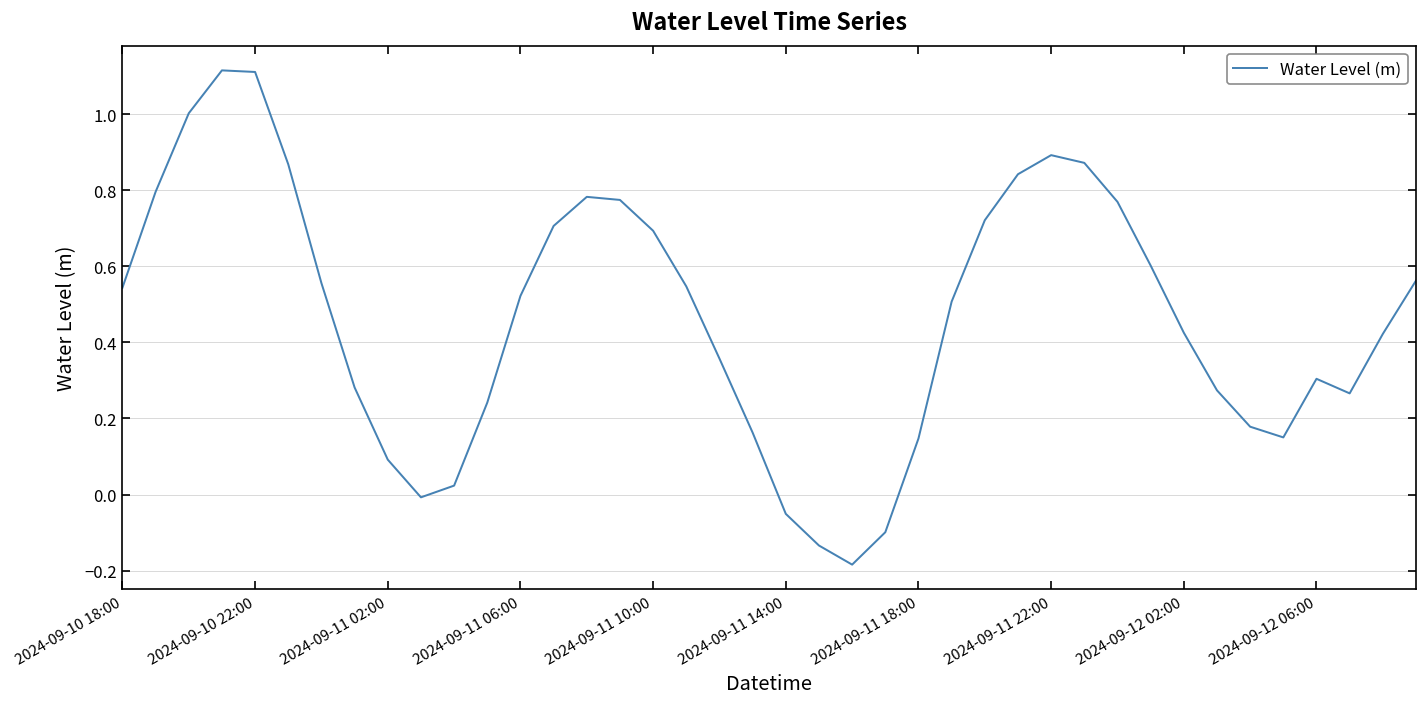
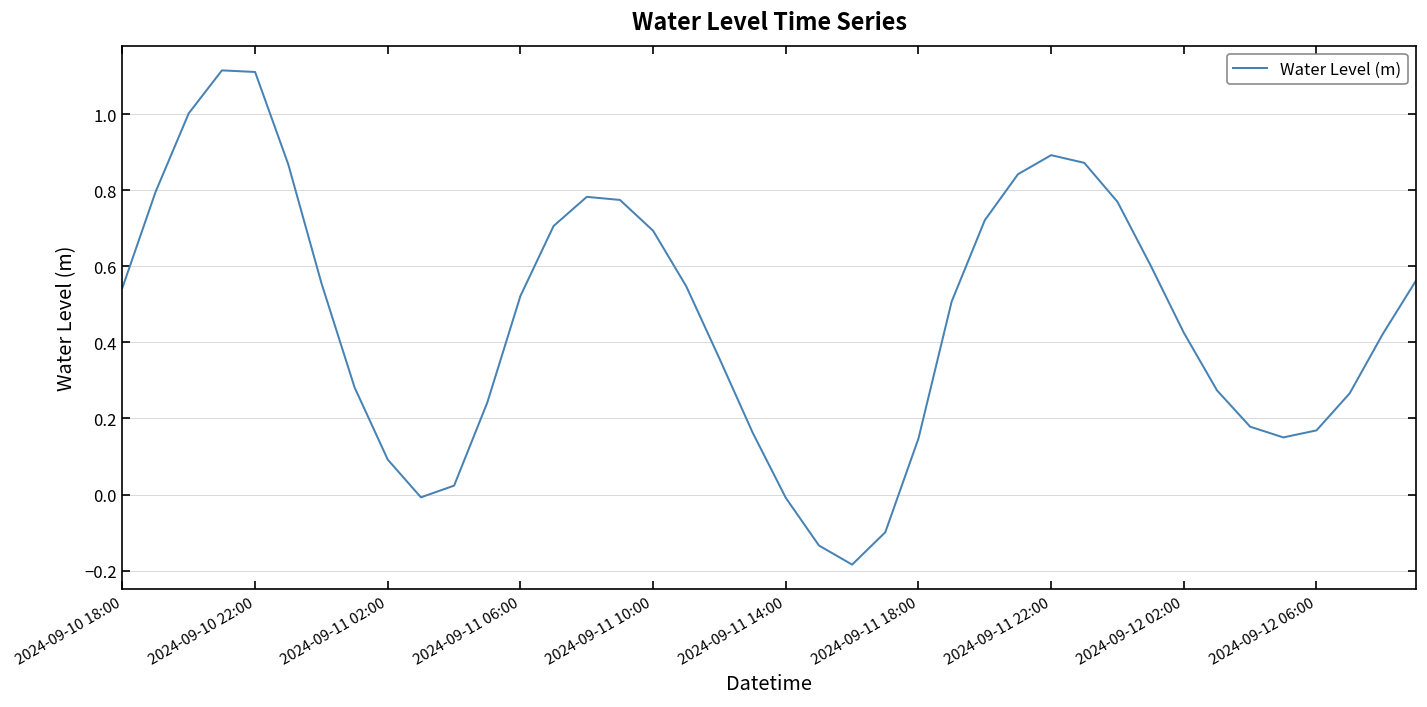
2024-09-11 14:00: -0.05 -> -0.01
2024-09-12 06:00: 0.30 -> 0.17
